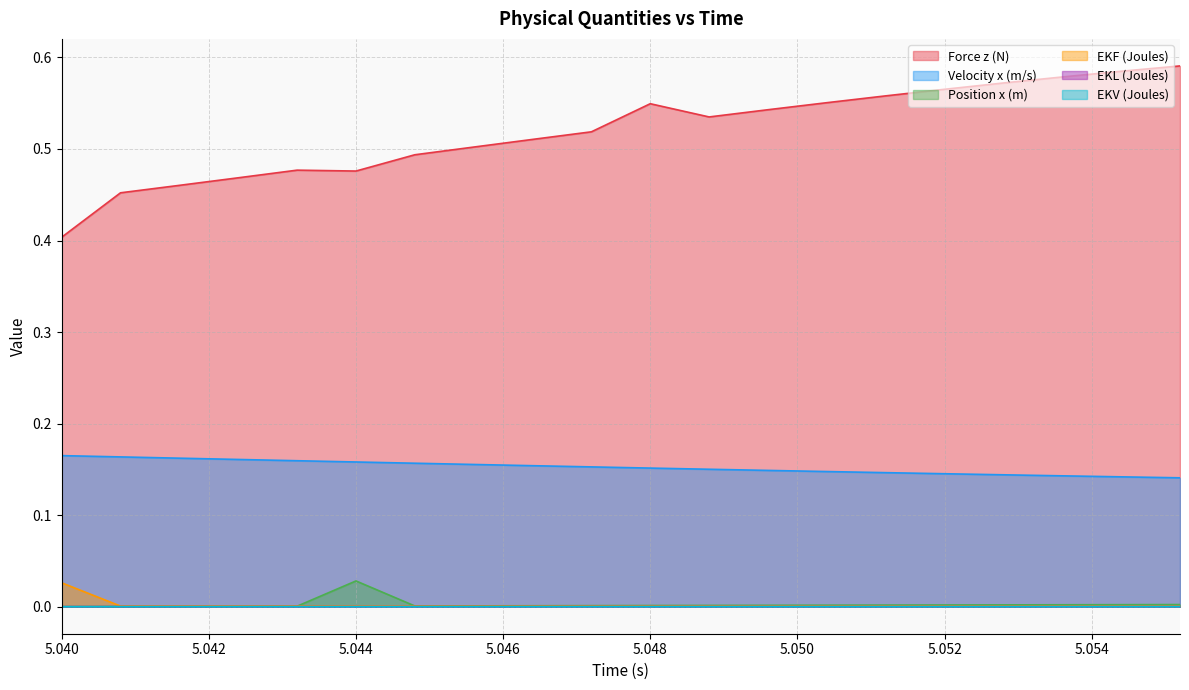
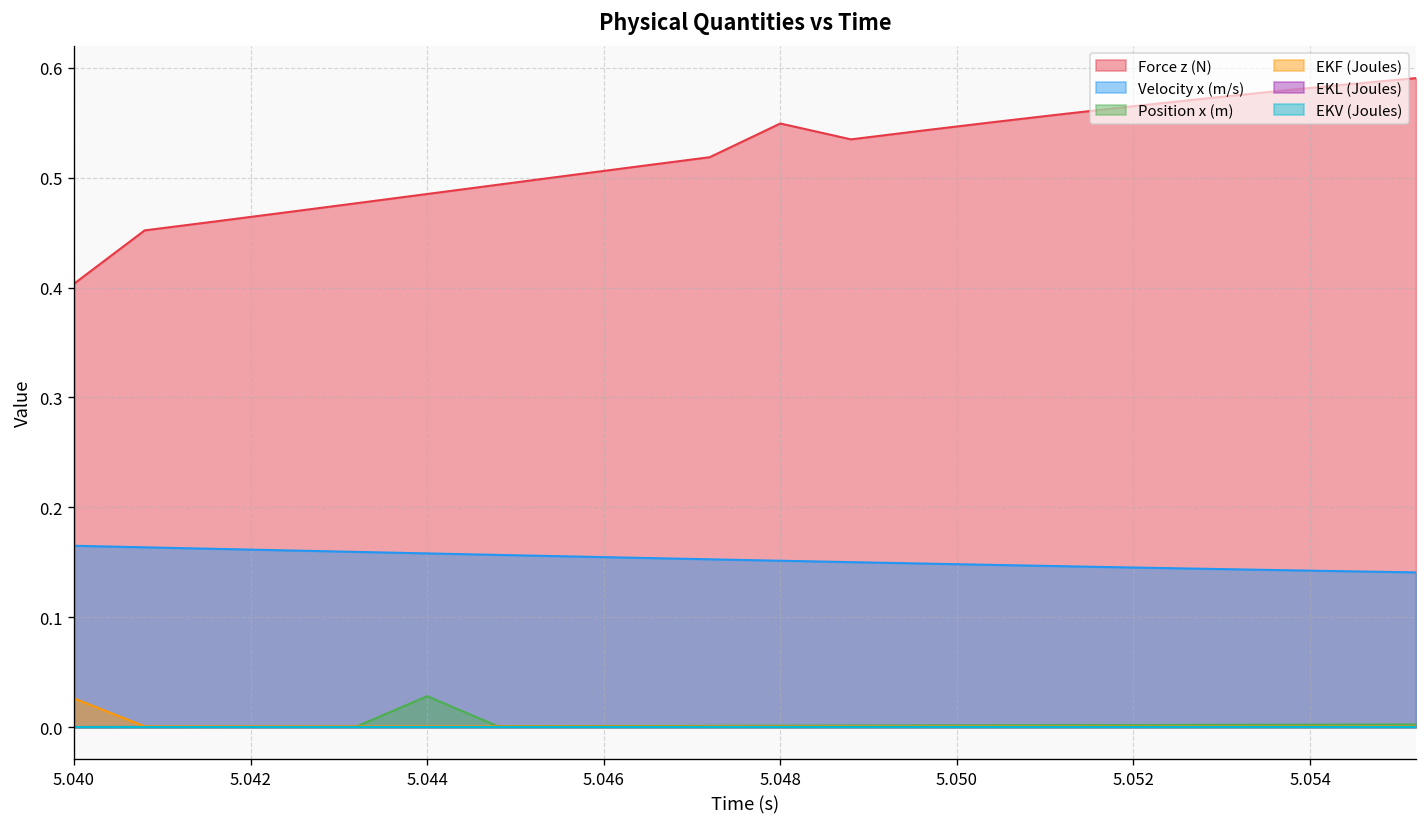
Force z (N), 5.044: 0.48 -> 0.49
